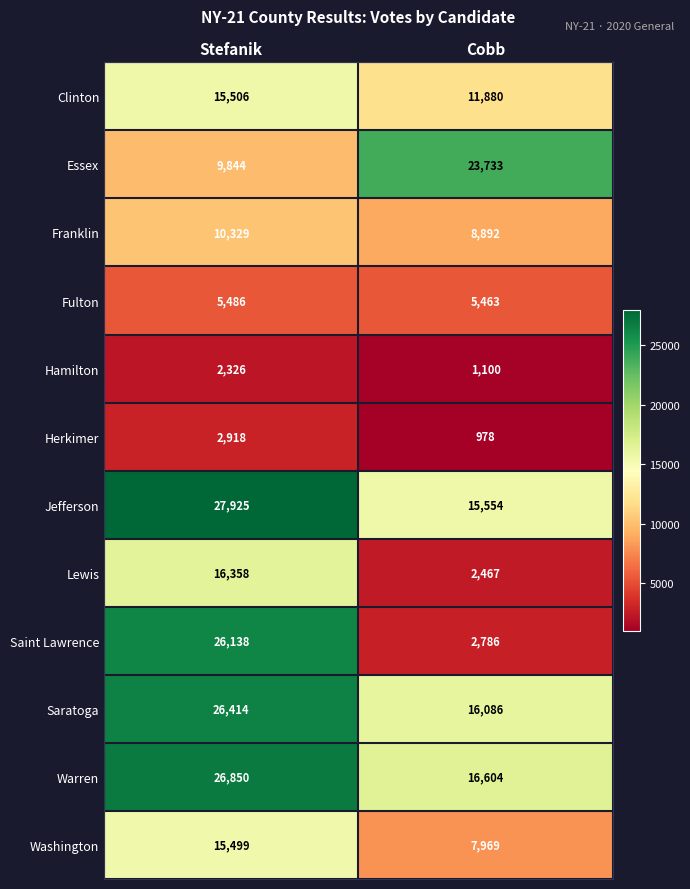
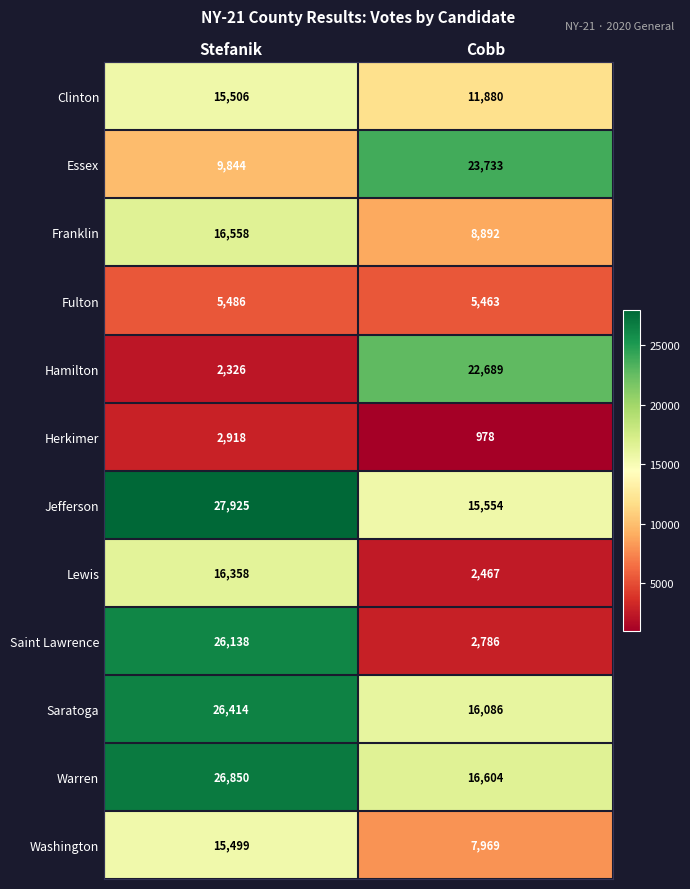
Franklin, Stefanik: 10,329 -> 16,558
Hamilton, Cobb: 1,100 -> 22,689
